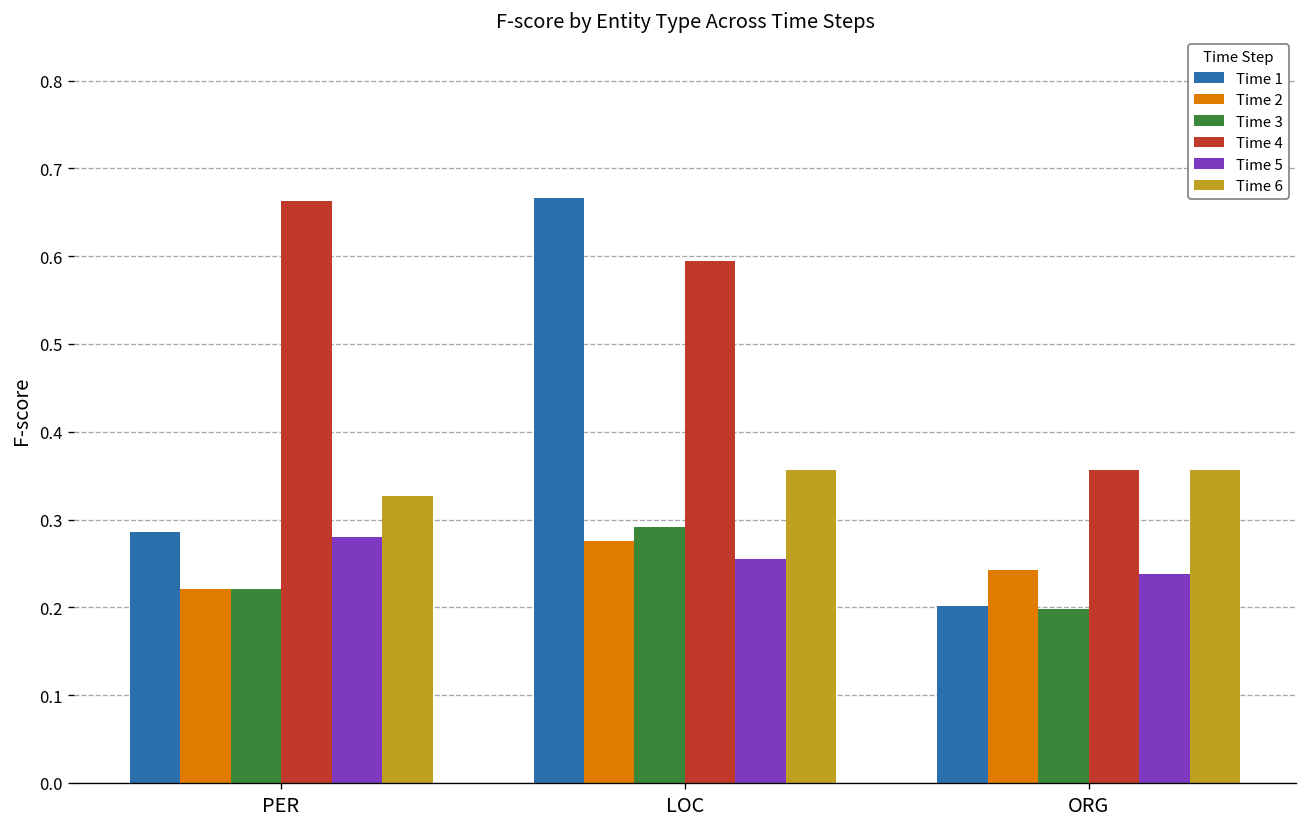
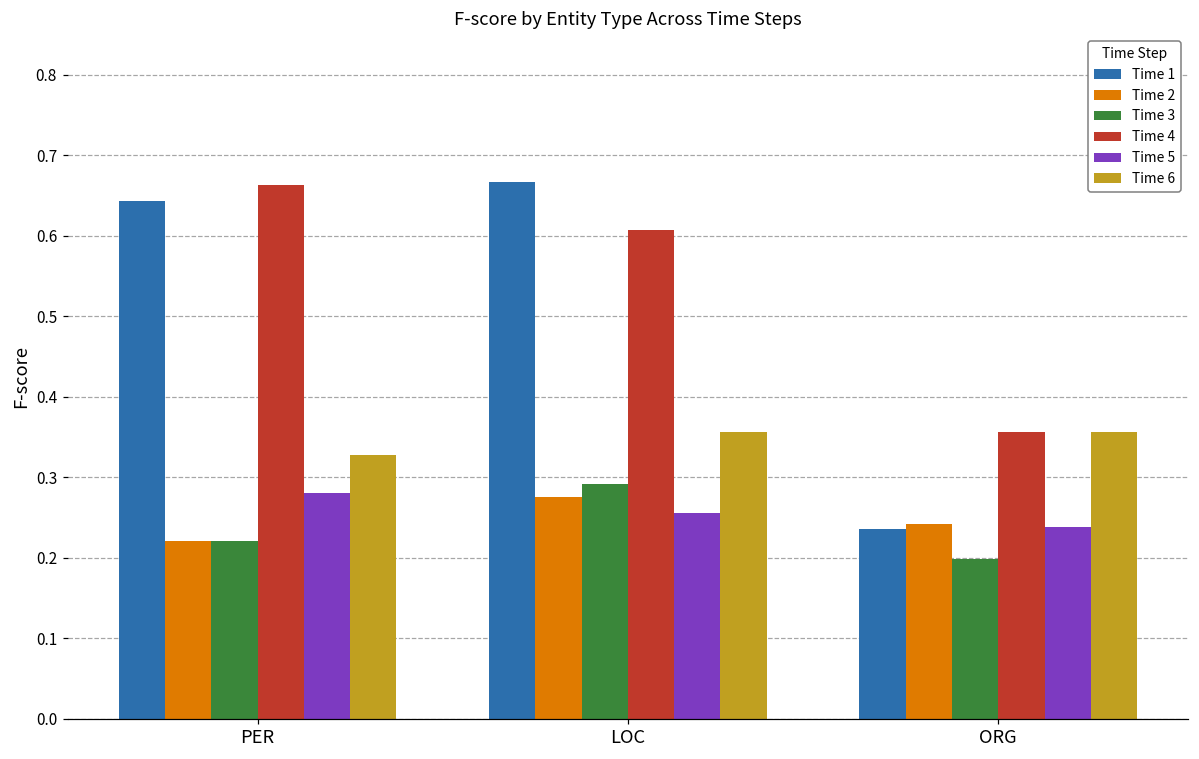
Time 1, PER: 0.29 -> 0.64
Time 4, LOC: 0.59 -> 0.61
Time 1, ORG: 0.20 -> 0.24
